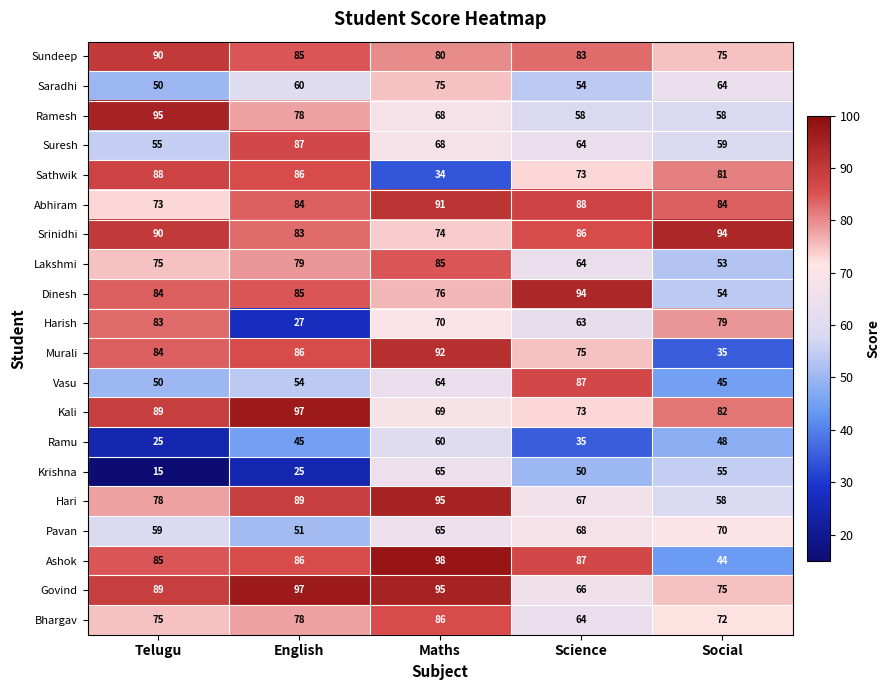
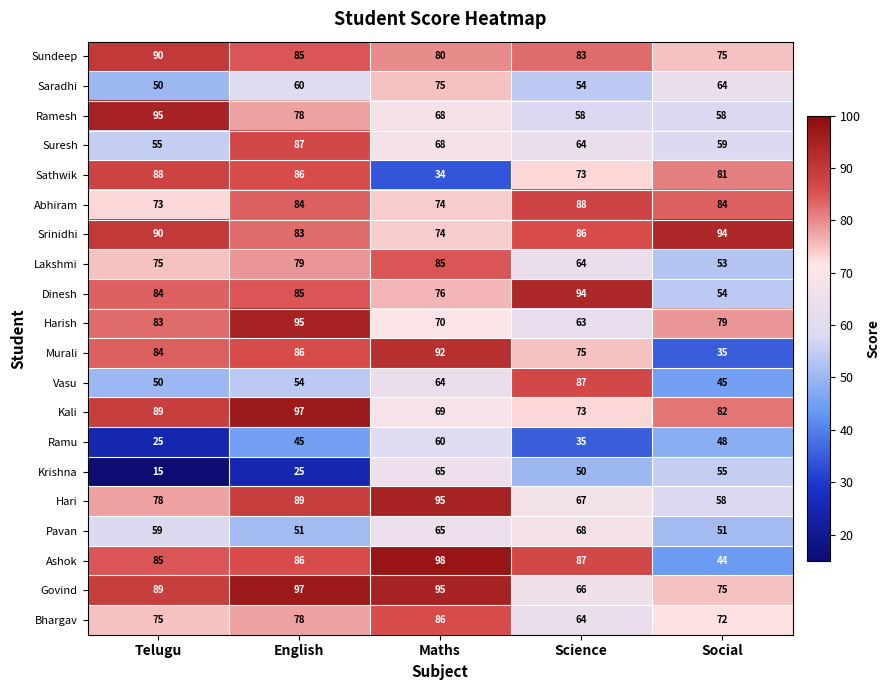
Abhiram, Maths: 91 -> 74
Harish, English: 27 -> 95
Pavan, Social: 70 -> 51
